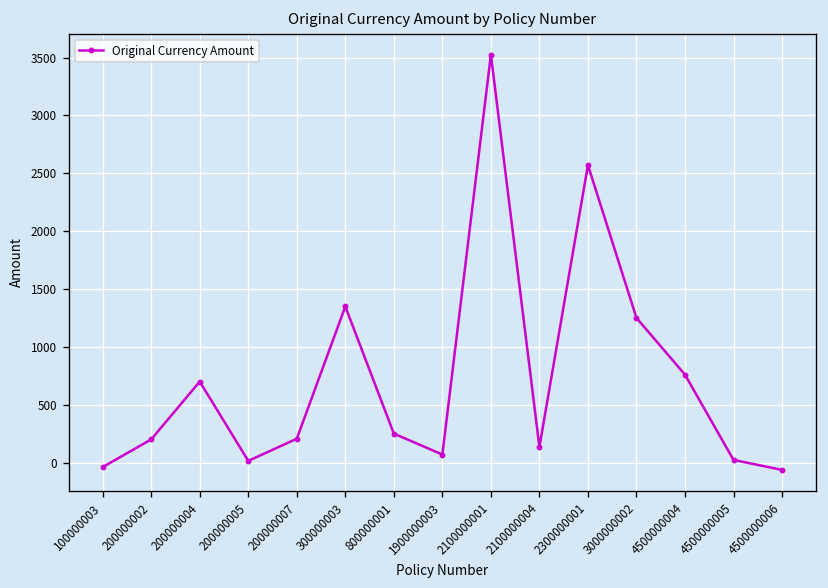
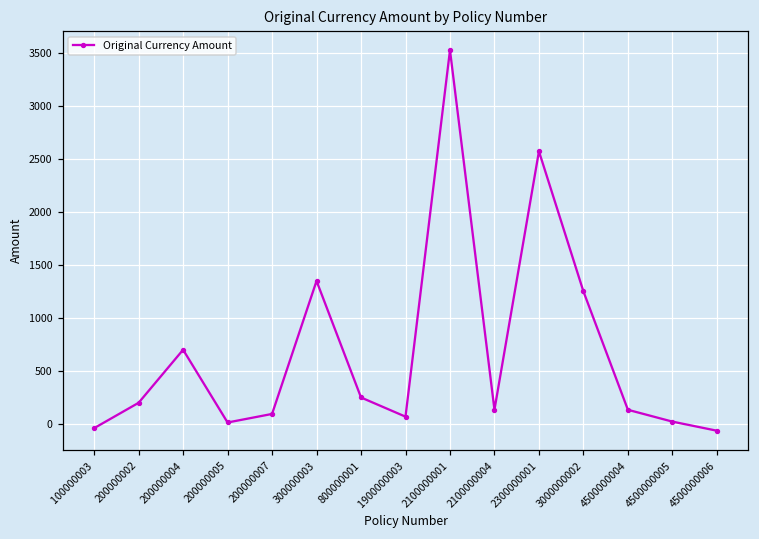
200000007: 200 -> 100
4500000004: 800 -> 100
